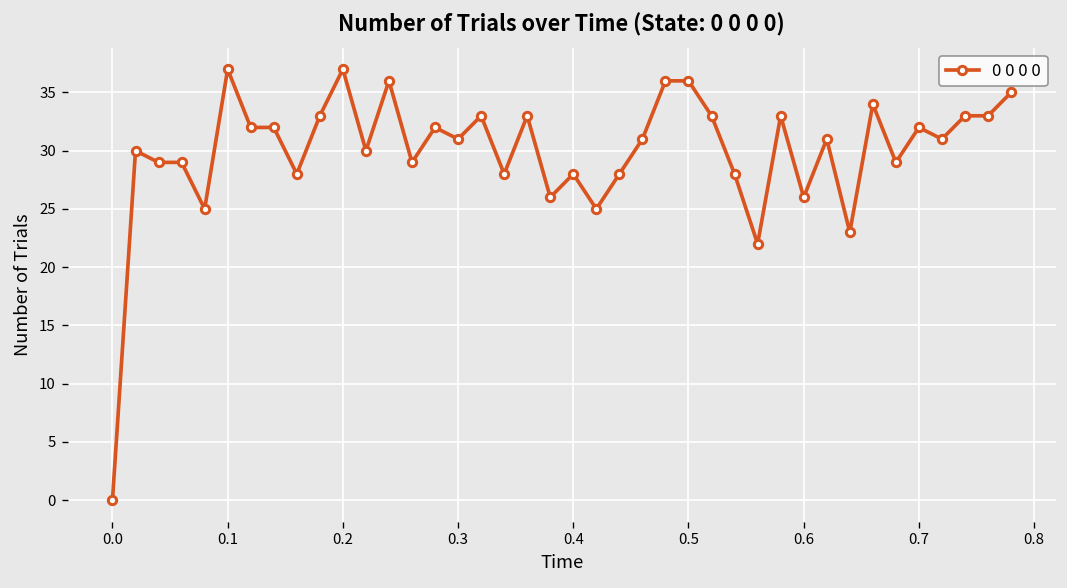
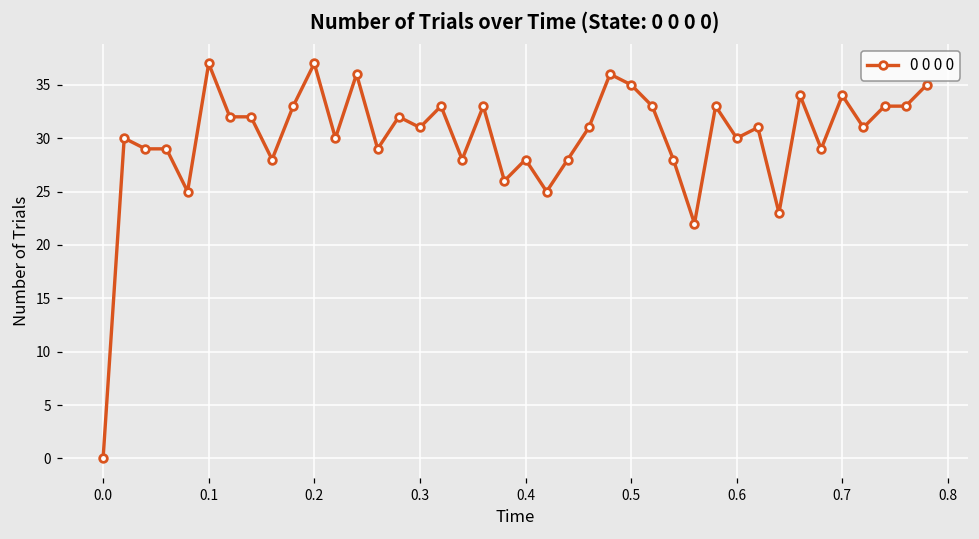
0.5: 36 -> 35
0.6: 26 -> 30
0.7: 32 -> 34
